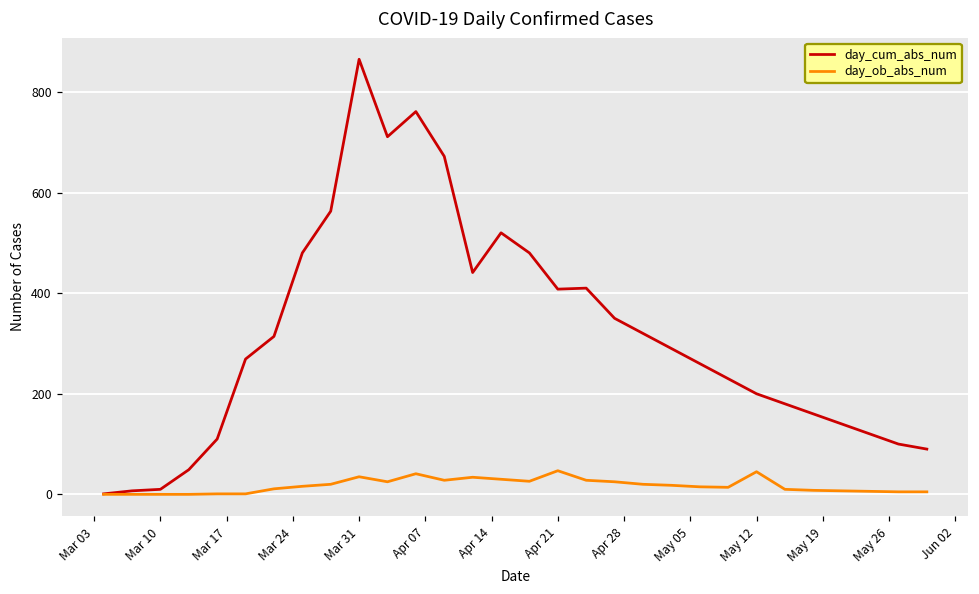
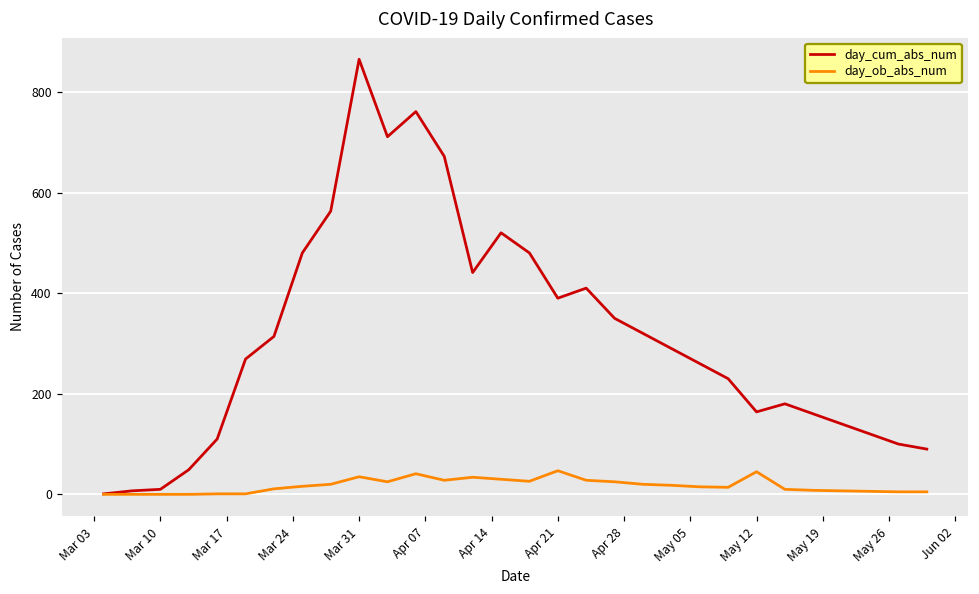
day_cum_abs_num, Apr 21: 410 -> 390
day_cum_abs_num, May 12: 200 -> 160
